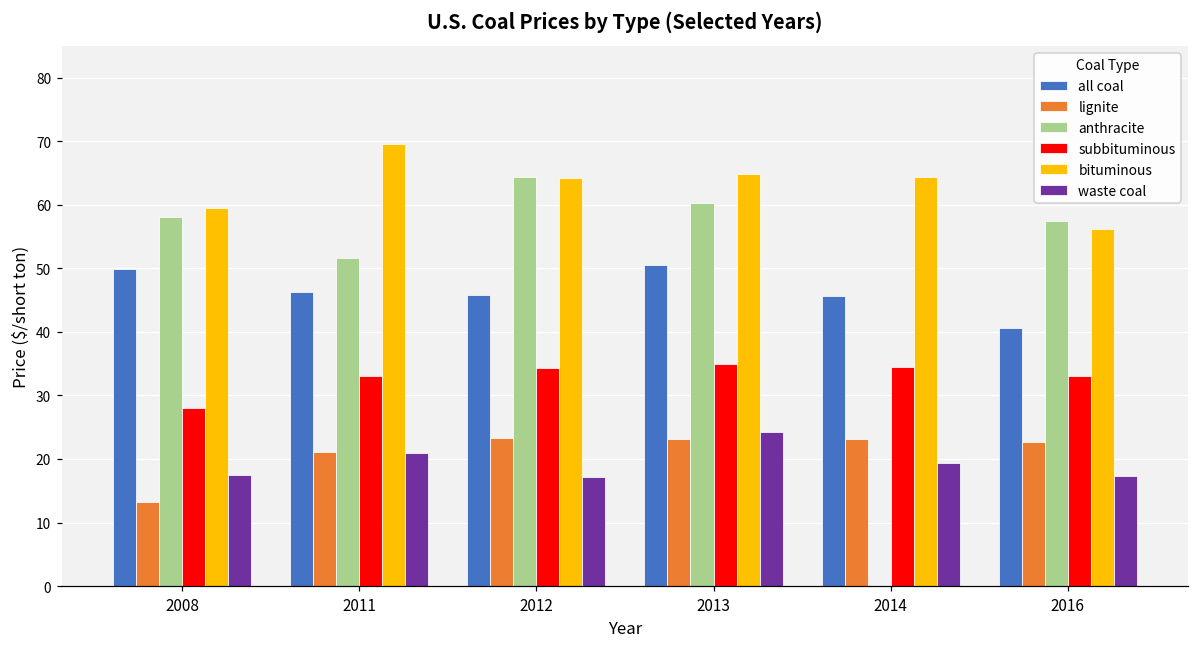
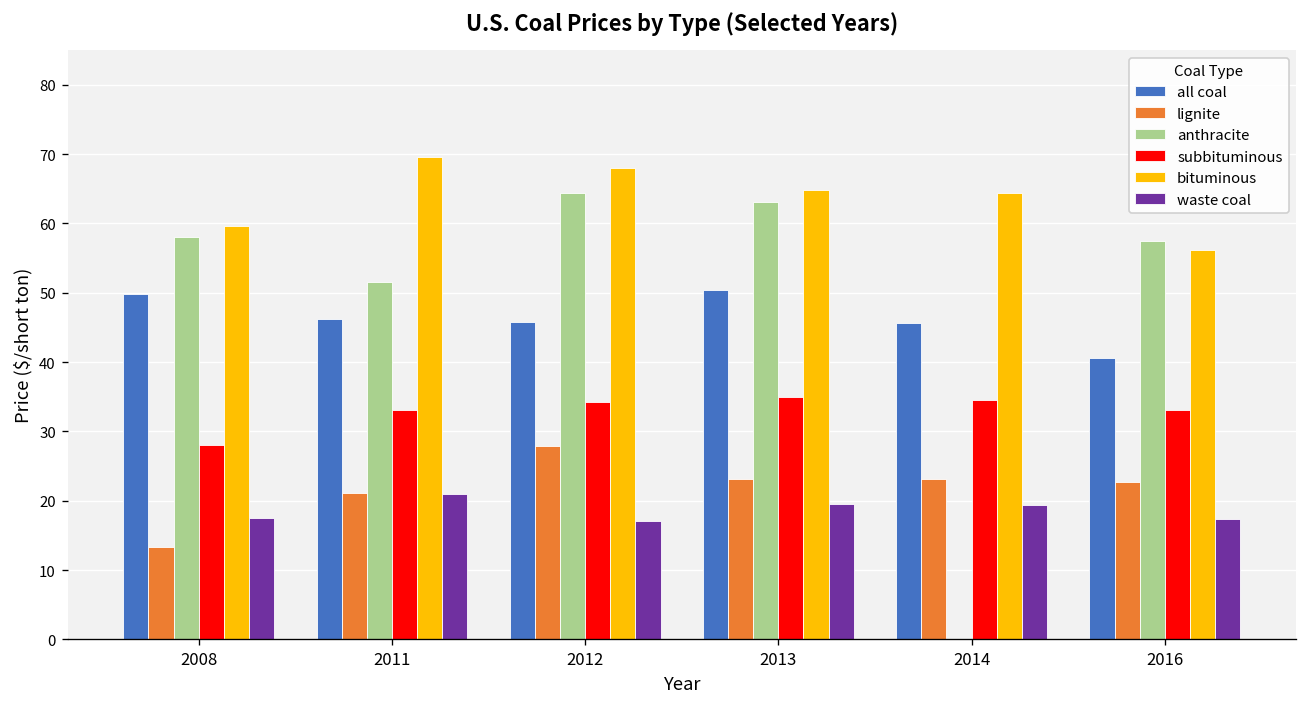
lignite, 2012: 23 -> 28
bituminous, 2012: 64 -> 68
anthracite, 2013: 60 -> 63
waste coal, 2013: 24 -> 19
